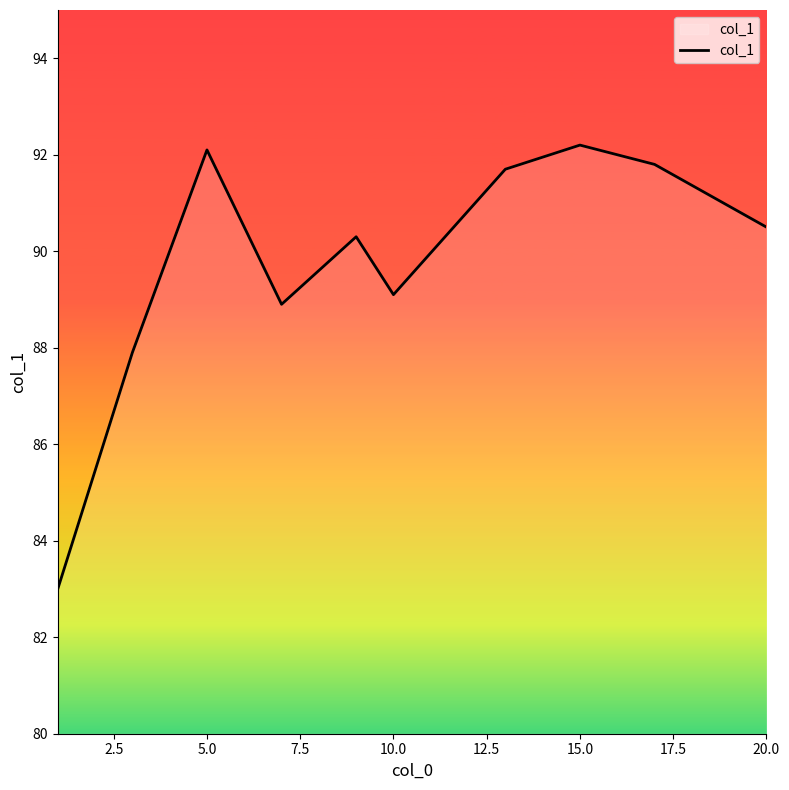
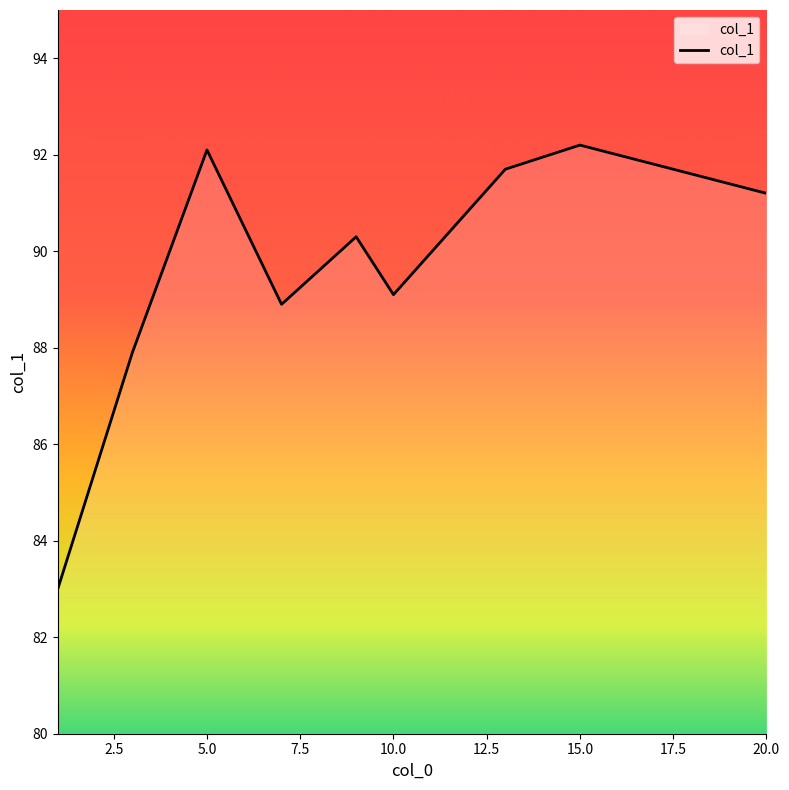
20.0: 90.5 -> 91.2
